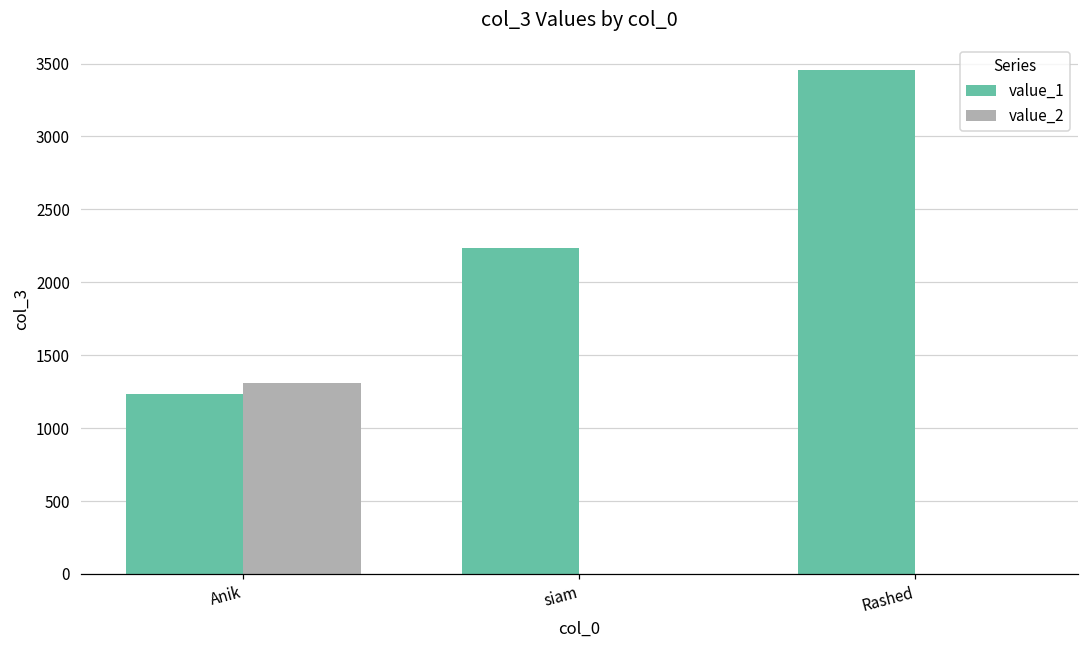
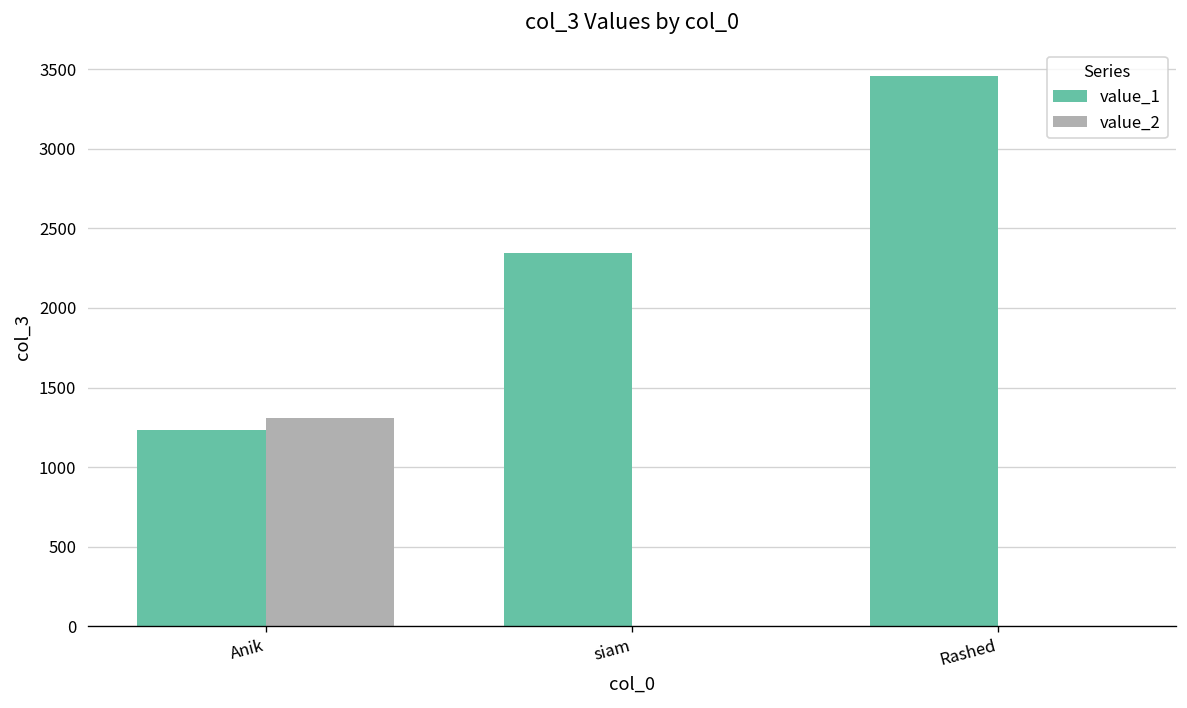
value_1, siam: 2240 -> 2350
